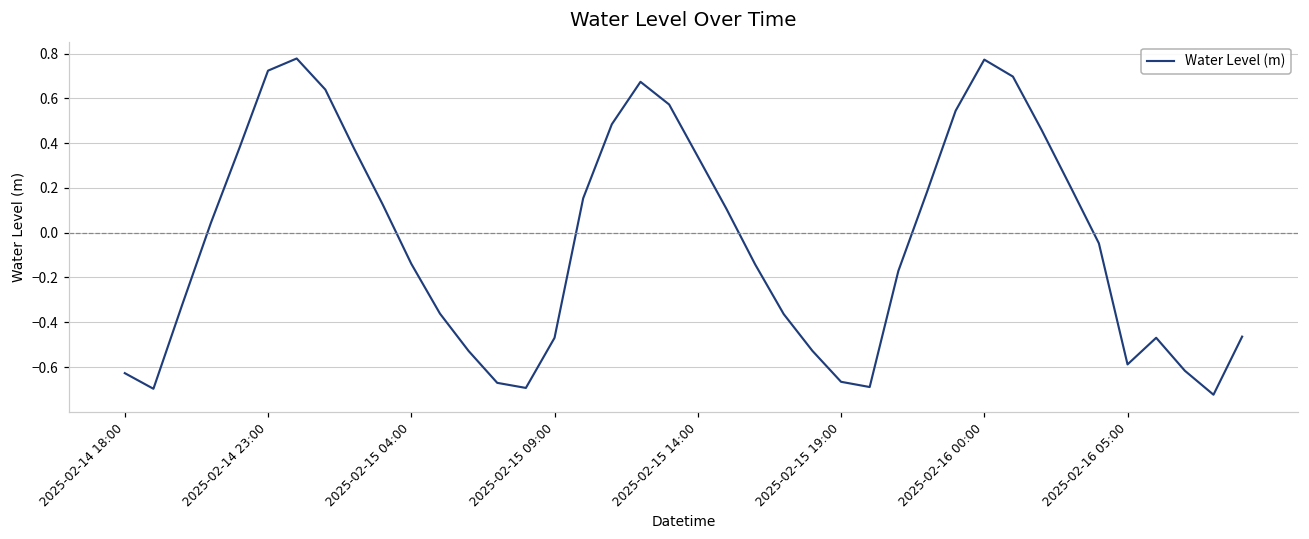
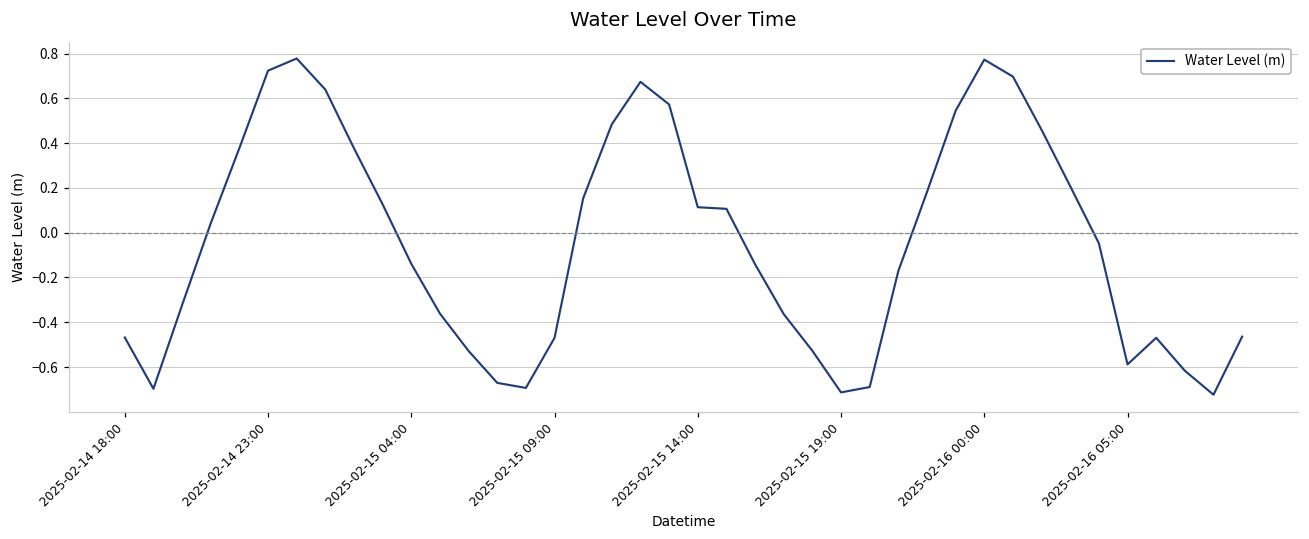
2025-02-14 18:00: -0.63 -> -0.47
2025-02-15 14:00: 0.34 -> 0.11
2025-02-15 19:00: -0.67 -> -0.71
